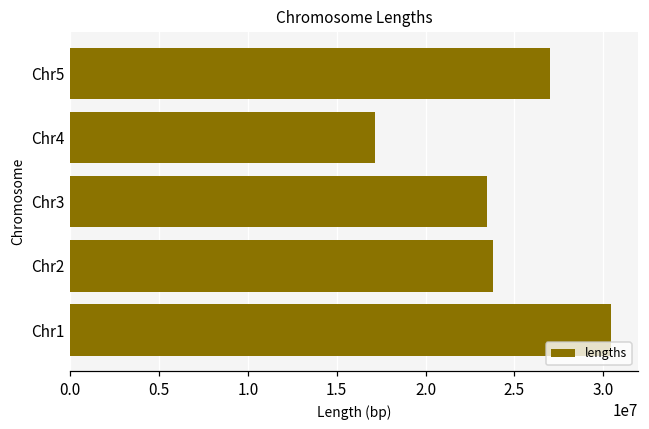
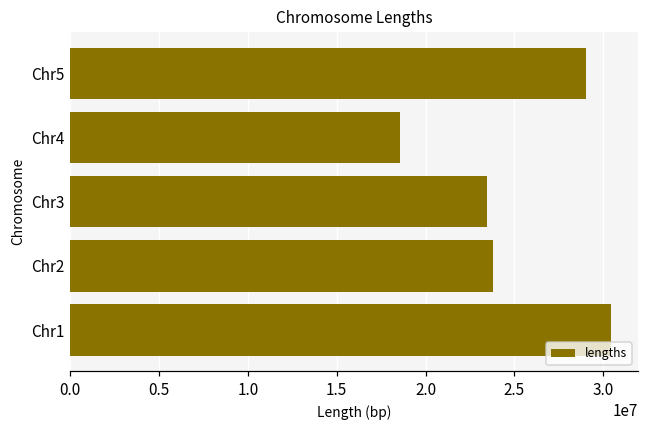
Chr5: 27000000 -> 29000000
Chr4: 17200000 -> 18600000
